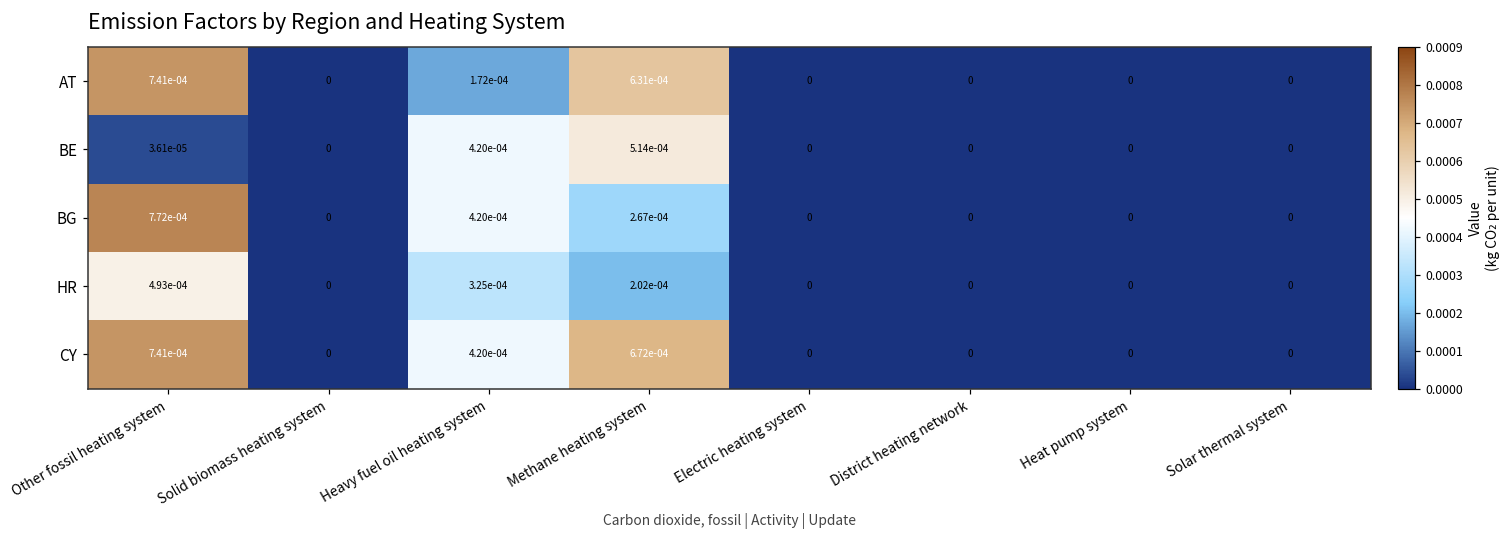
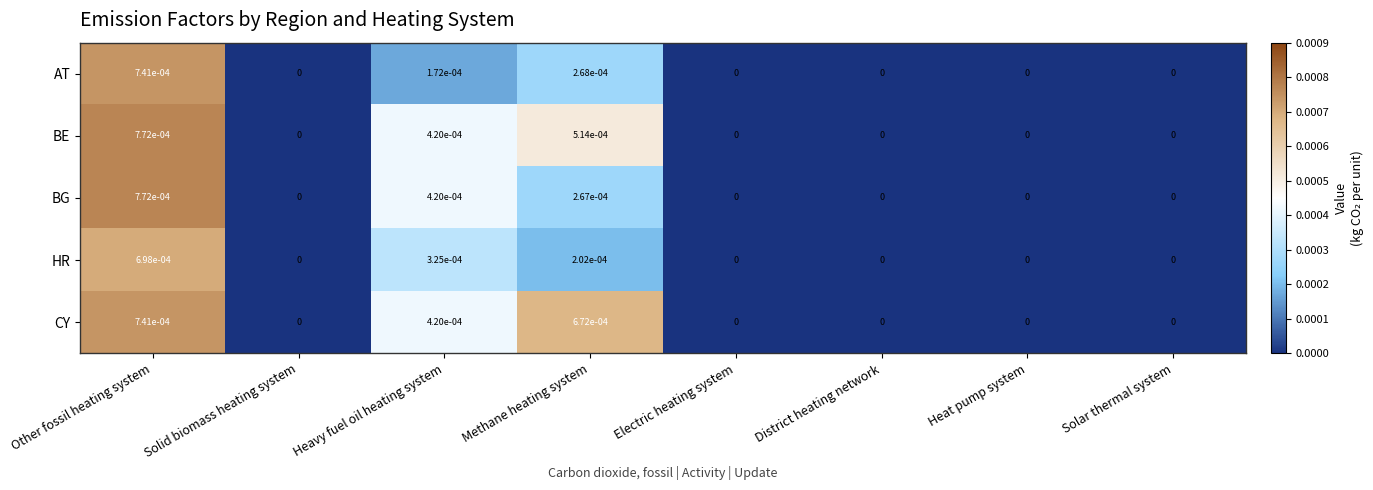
AT, Methane heating system: 6.31e-04 -> 2.68e-04
BE, Other fossil heating system: 3.61e-05 -> 7.72e-04
HR, Other fossil heating system: 4.93e-04 -> 6.98e-04
